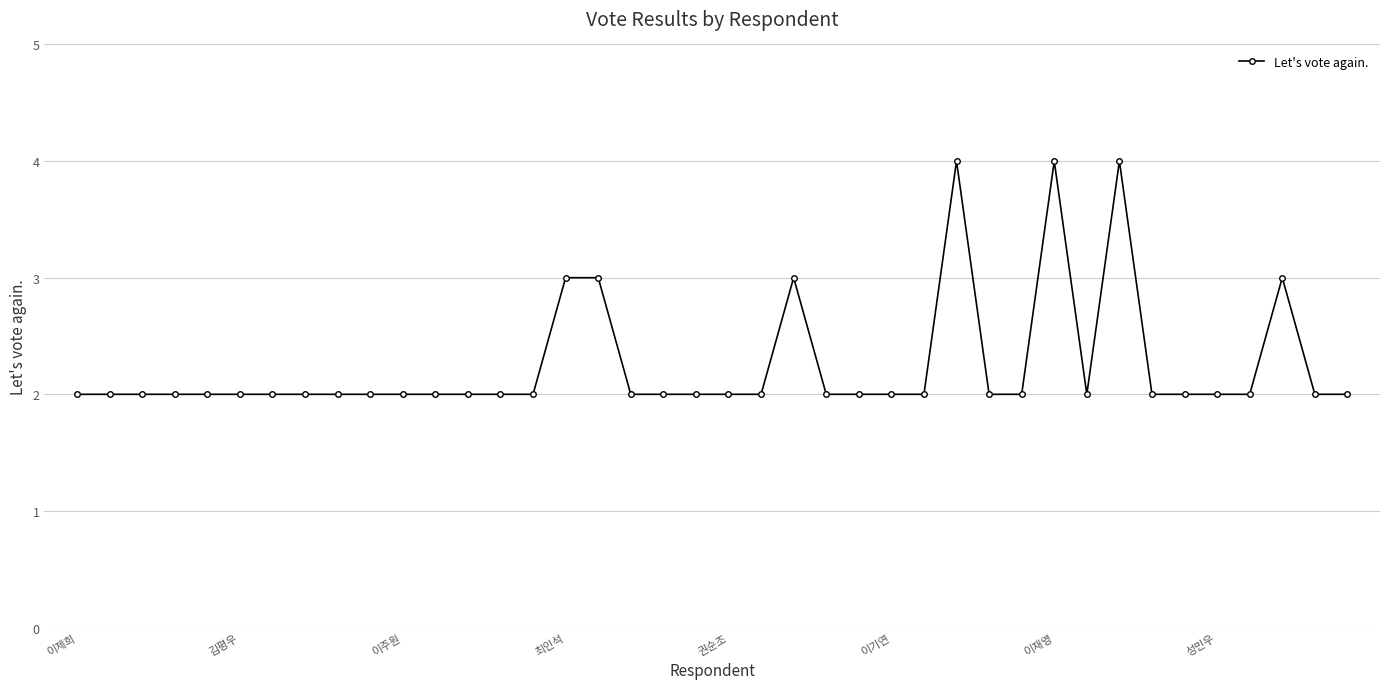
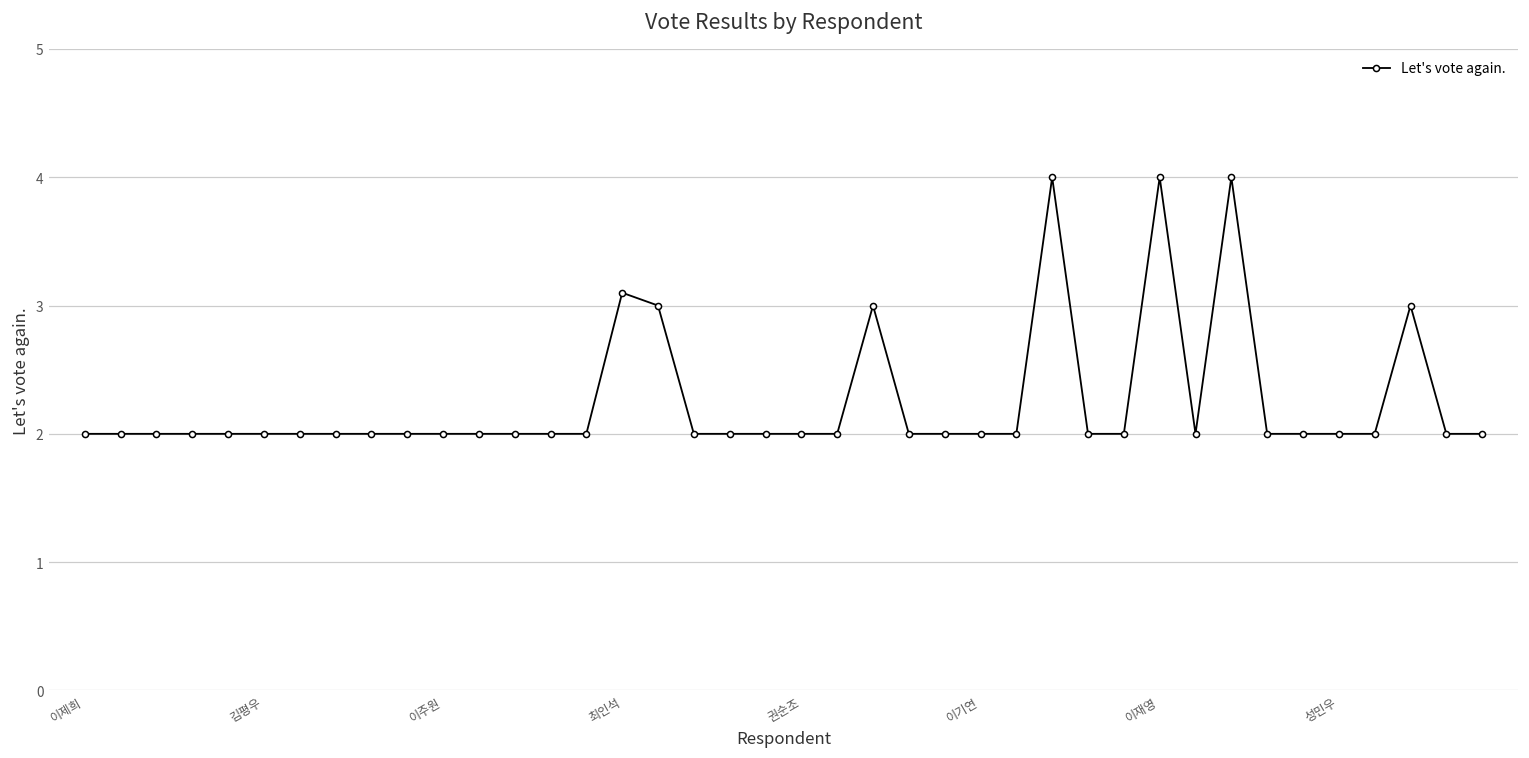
최인석: 3.0 -> 3.1
